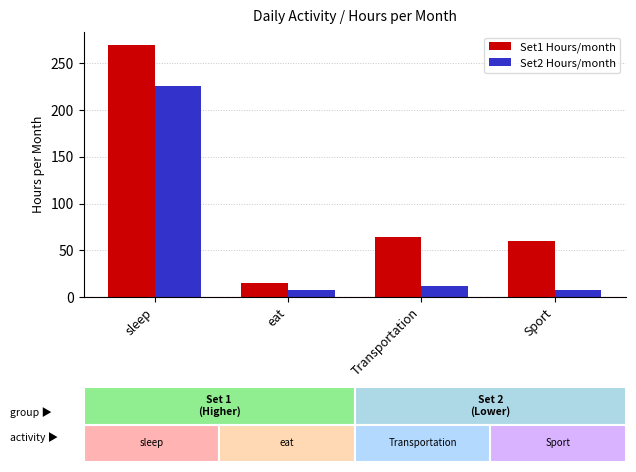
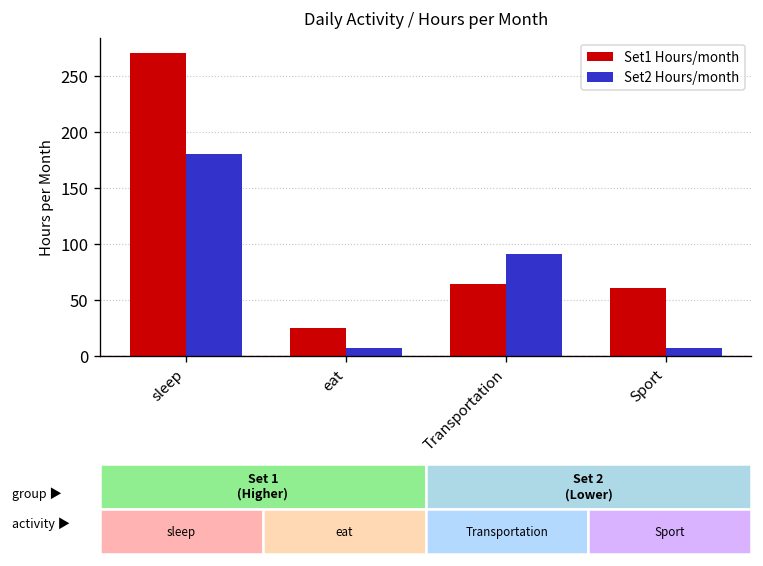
Set2 Hours/month, sleep: 230 -> 180
Set1 Hours/month, eat: 20 -> 30
Set2 Hours/month, Transportation: 10 -> 90
